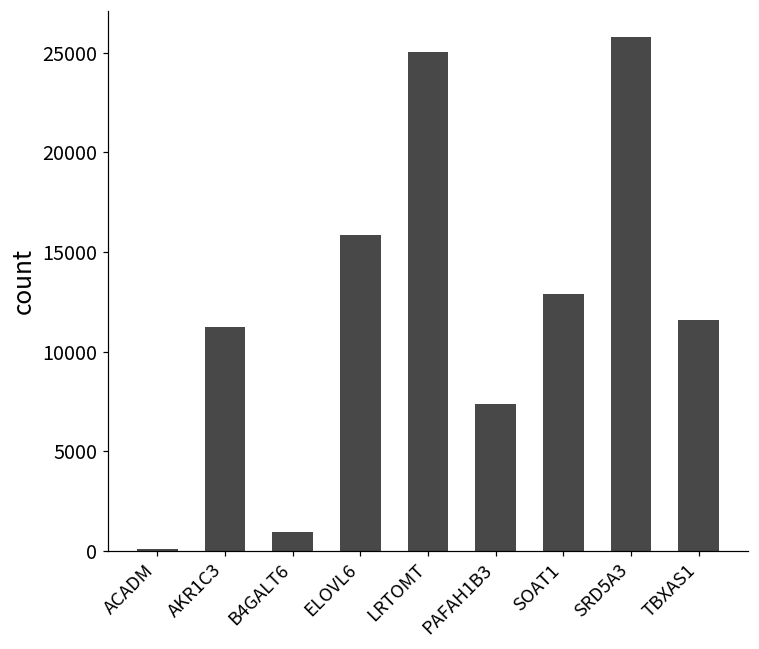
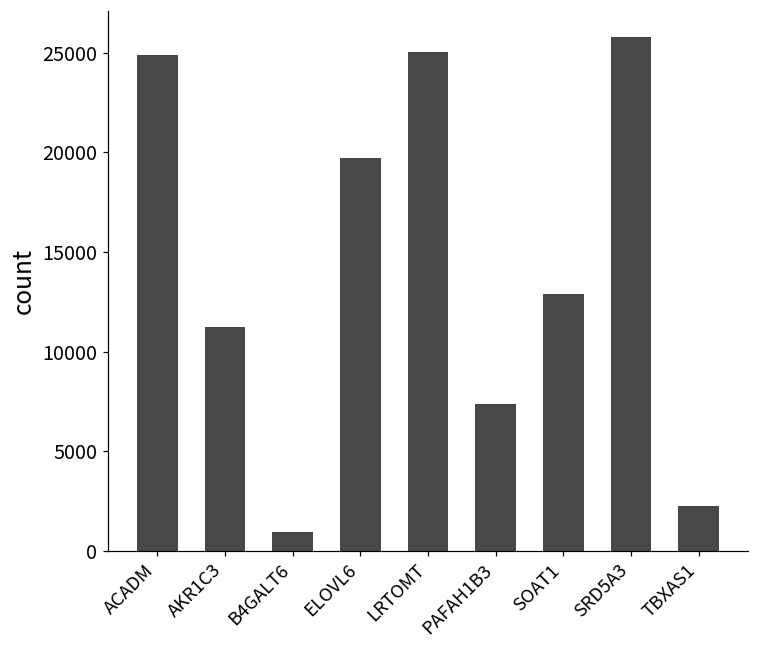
ACADM: 100 -> 24900
ELOVL6: 15800 -> 19700
TBXAS1: 11600 -> 2200
